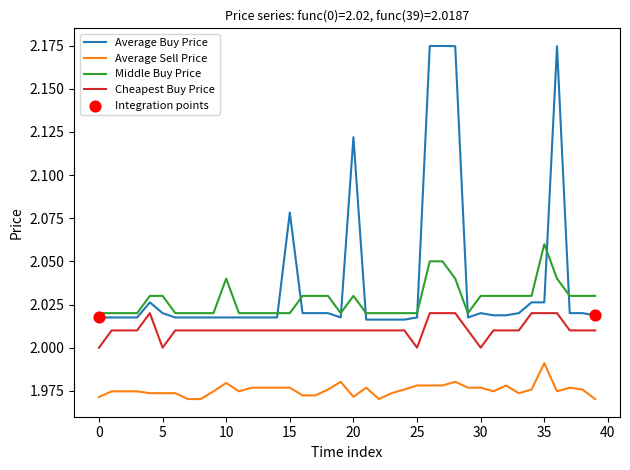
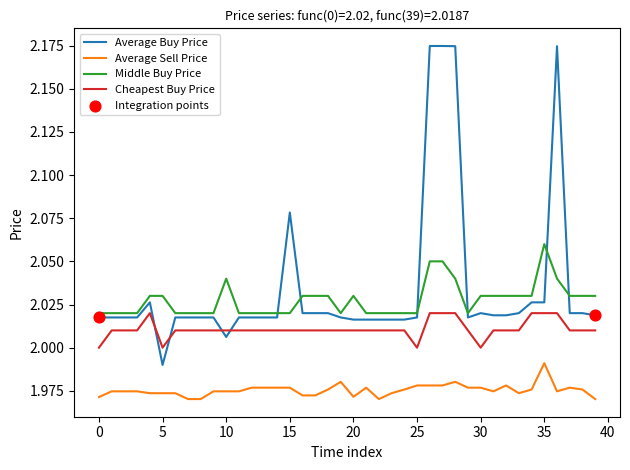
Average Buy Price, 5: 2.02 -> 1.99
Average Buy Price, 10: 2.018 -> 2.006
Average Sell Price, 10: 1.980 -> 1.975
Average Buy Price, 20: 2.122 -> 2.016
